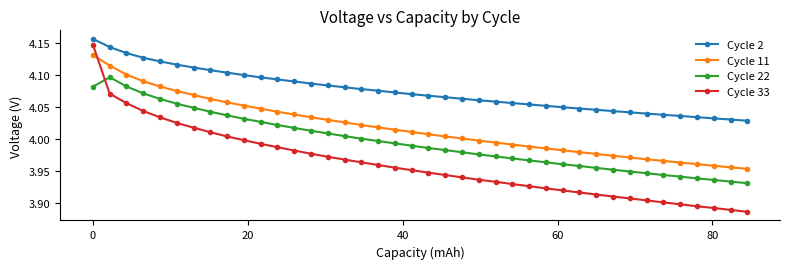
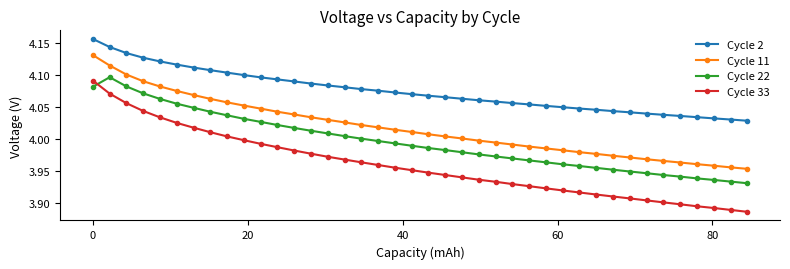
Cycle 33, 0: 4.15 -> 4.09
